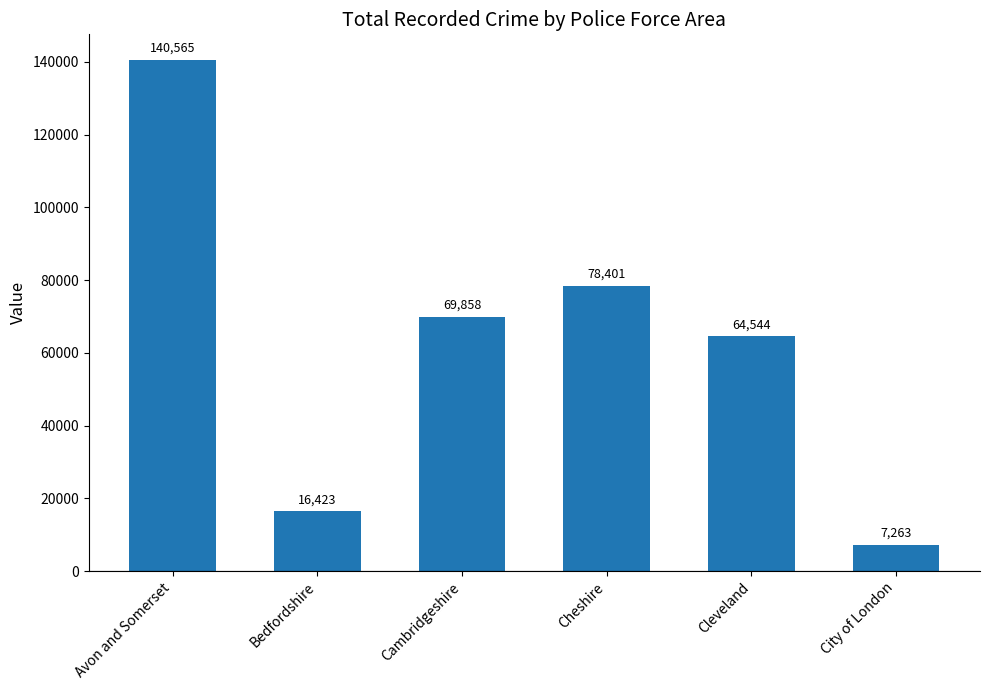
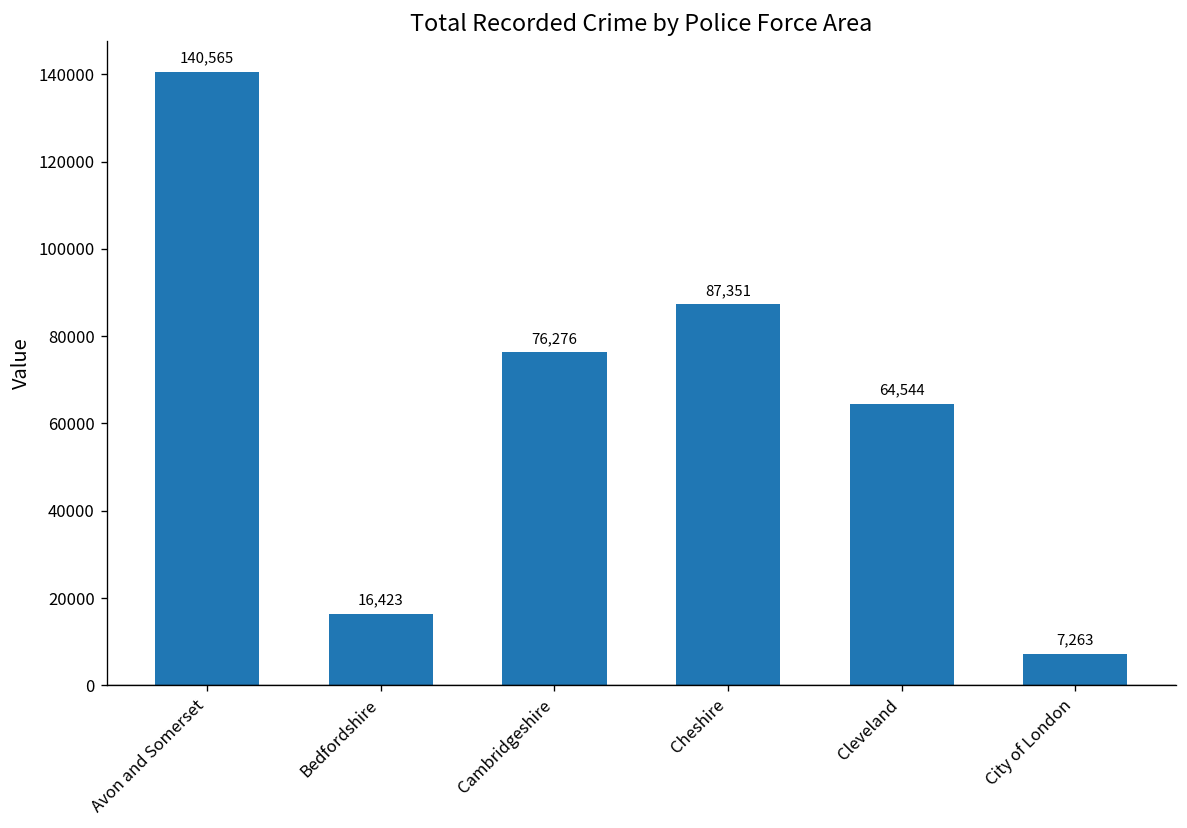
Cambridgeshire: 69,858 -> 76,276
Cheshire: 78,401 -> 87,351
